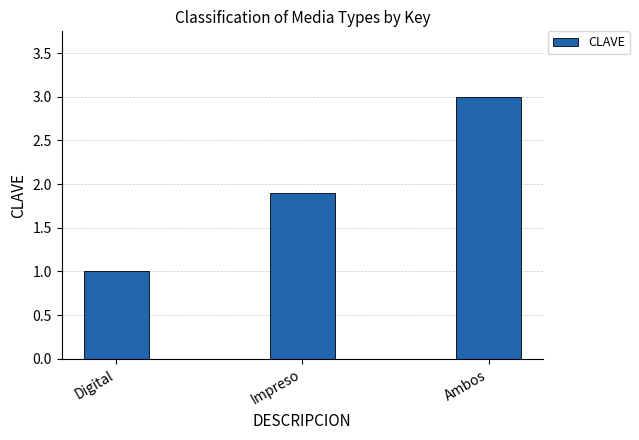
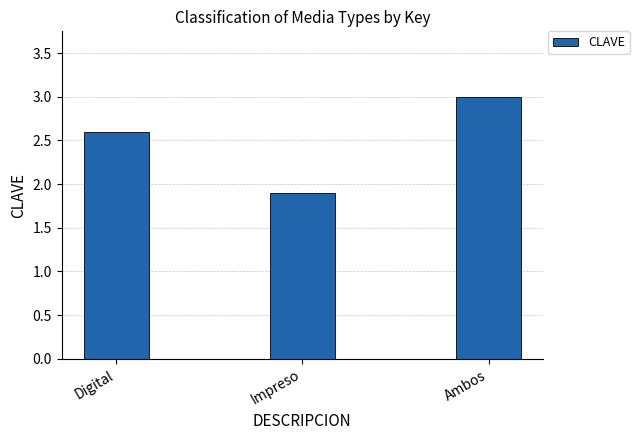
Digital: 1.0 -> 2.6
